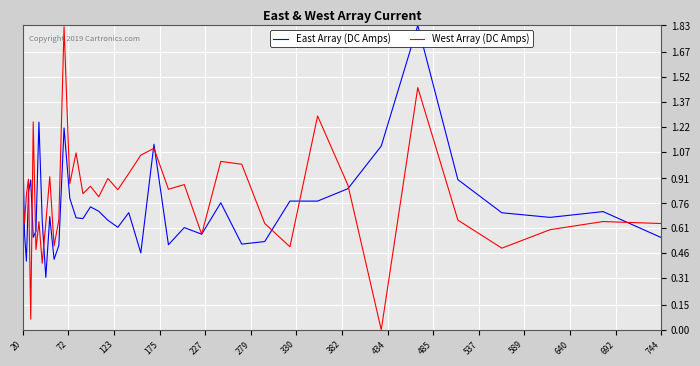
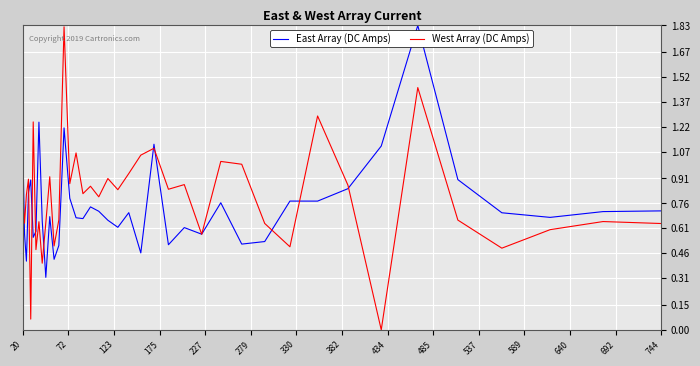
East Array (DC Amps), 744: 0.55 -> 0.72
